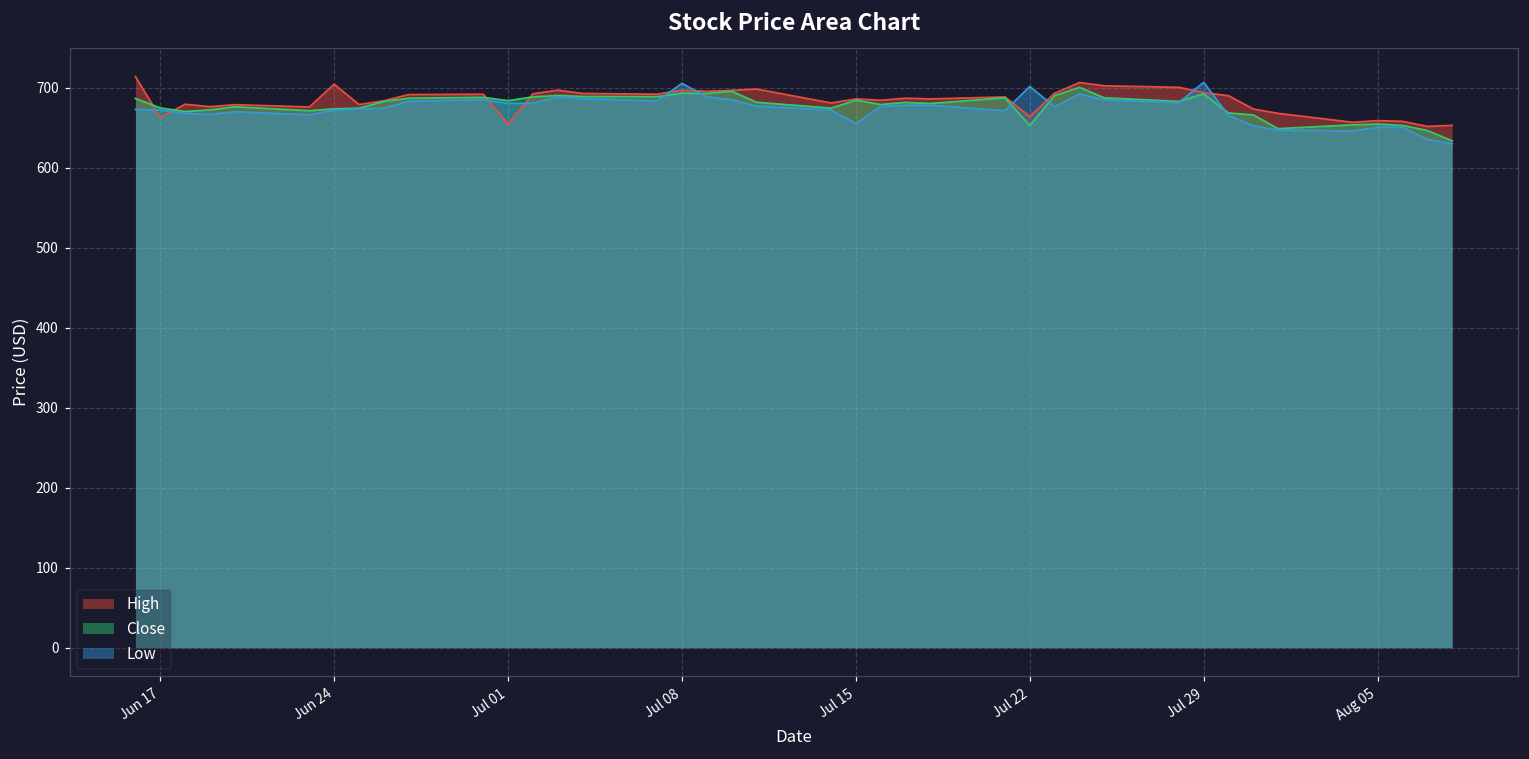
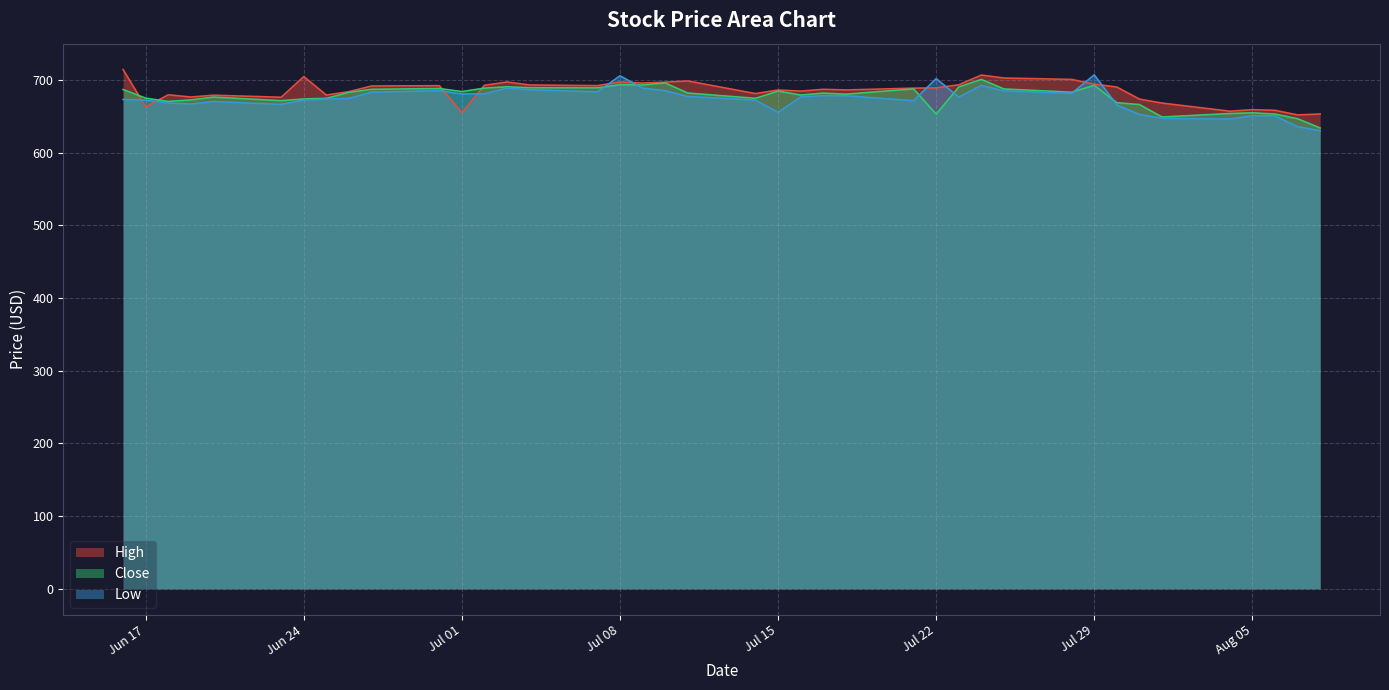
High, Jul 22: 660 -> 690
